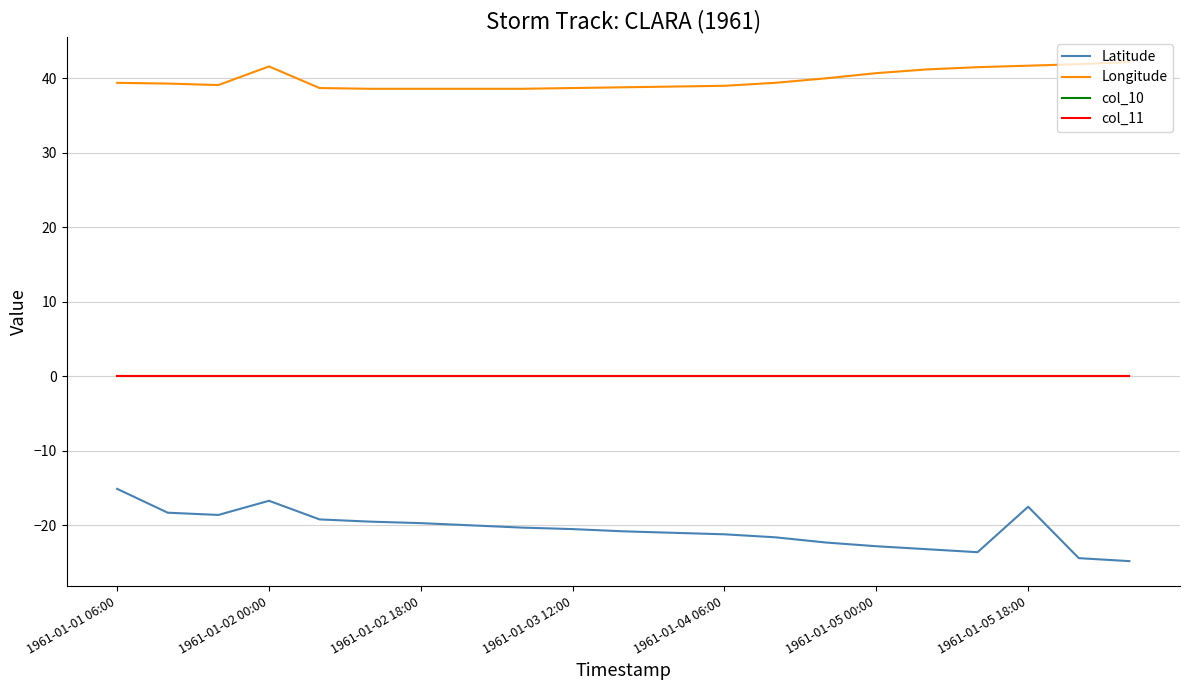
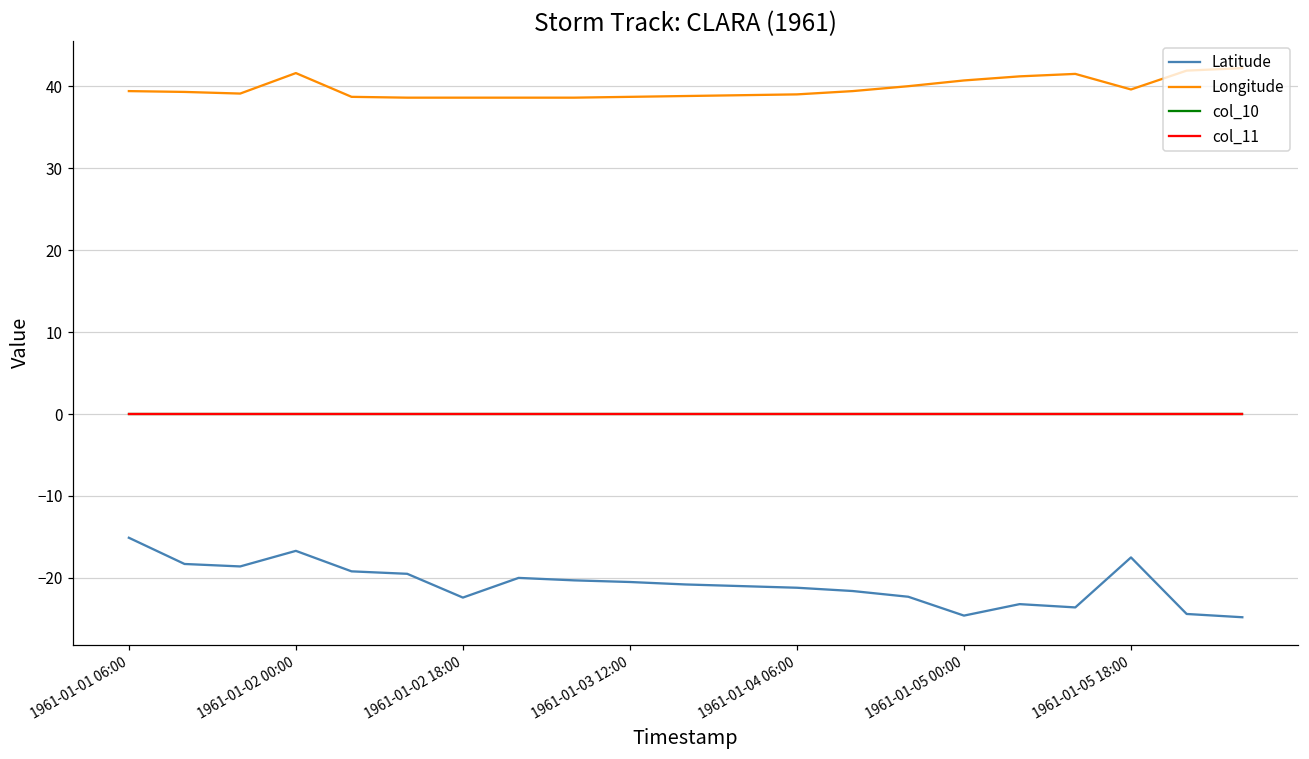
Latitude, 1961-01-02 18:00: -20 -> -22
Latitude, 1961-01-05 00:00: -23 -> -25
Longitude, 1961-01-05 18:00: 42 -> 40
